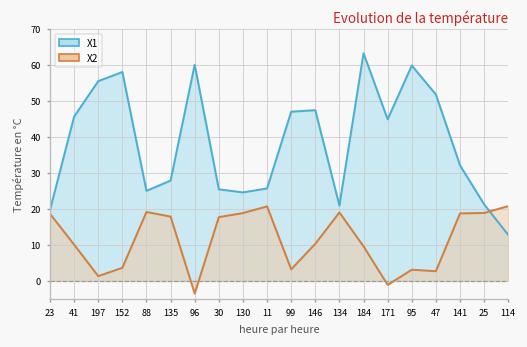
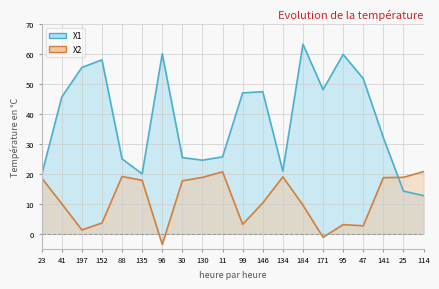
X1, 135: 28 -> 20
X1, 171: 45 -> 48
X1, 25: 21 -> 14
